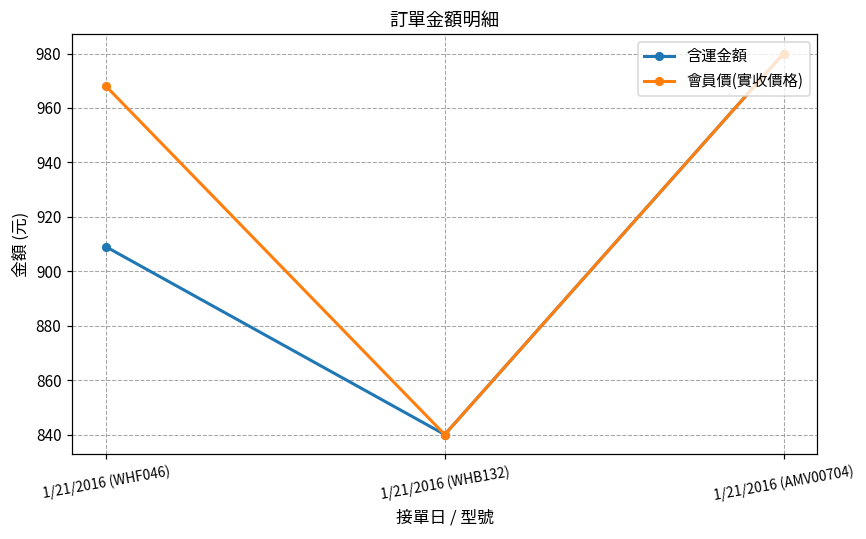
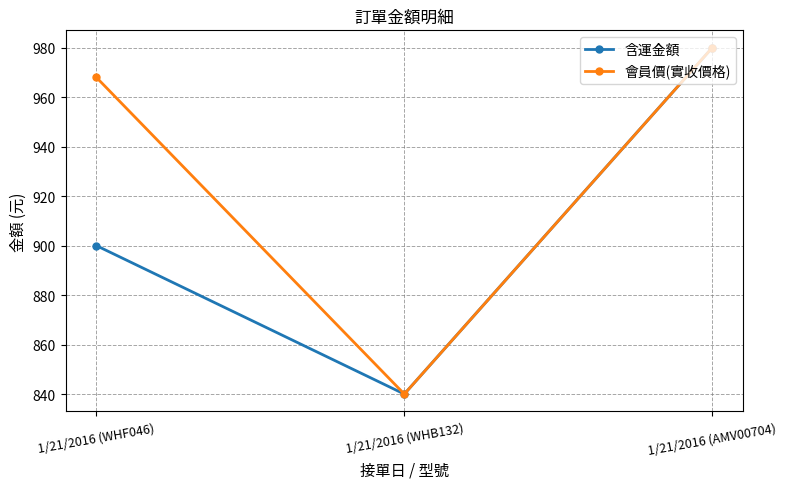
含運金額, 1/21/2016 (WHF046): 909 -> 900
